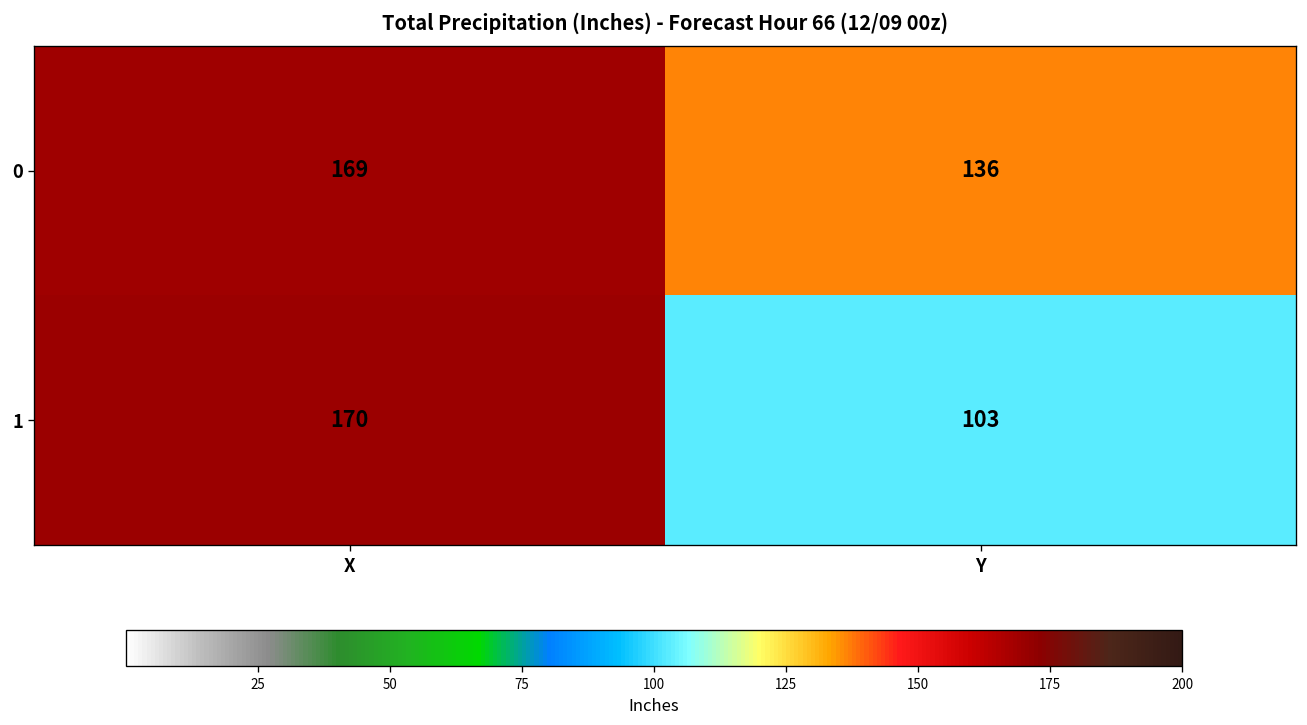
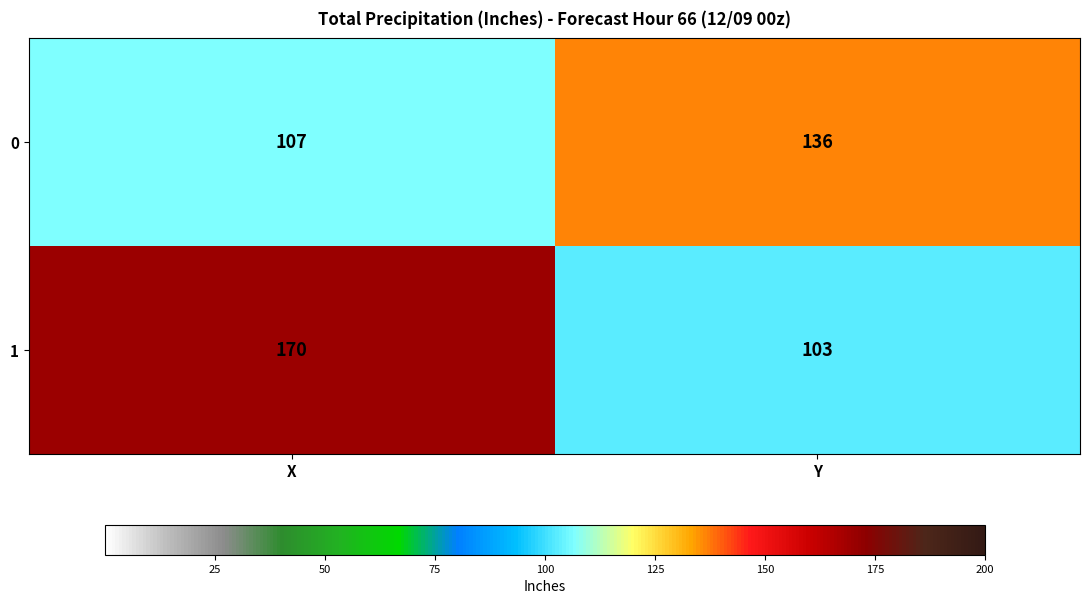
0, X: 169 -> 107
